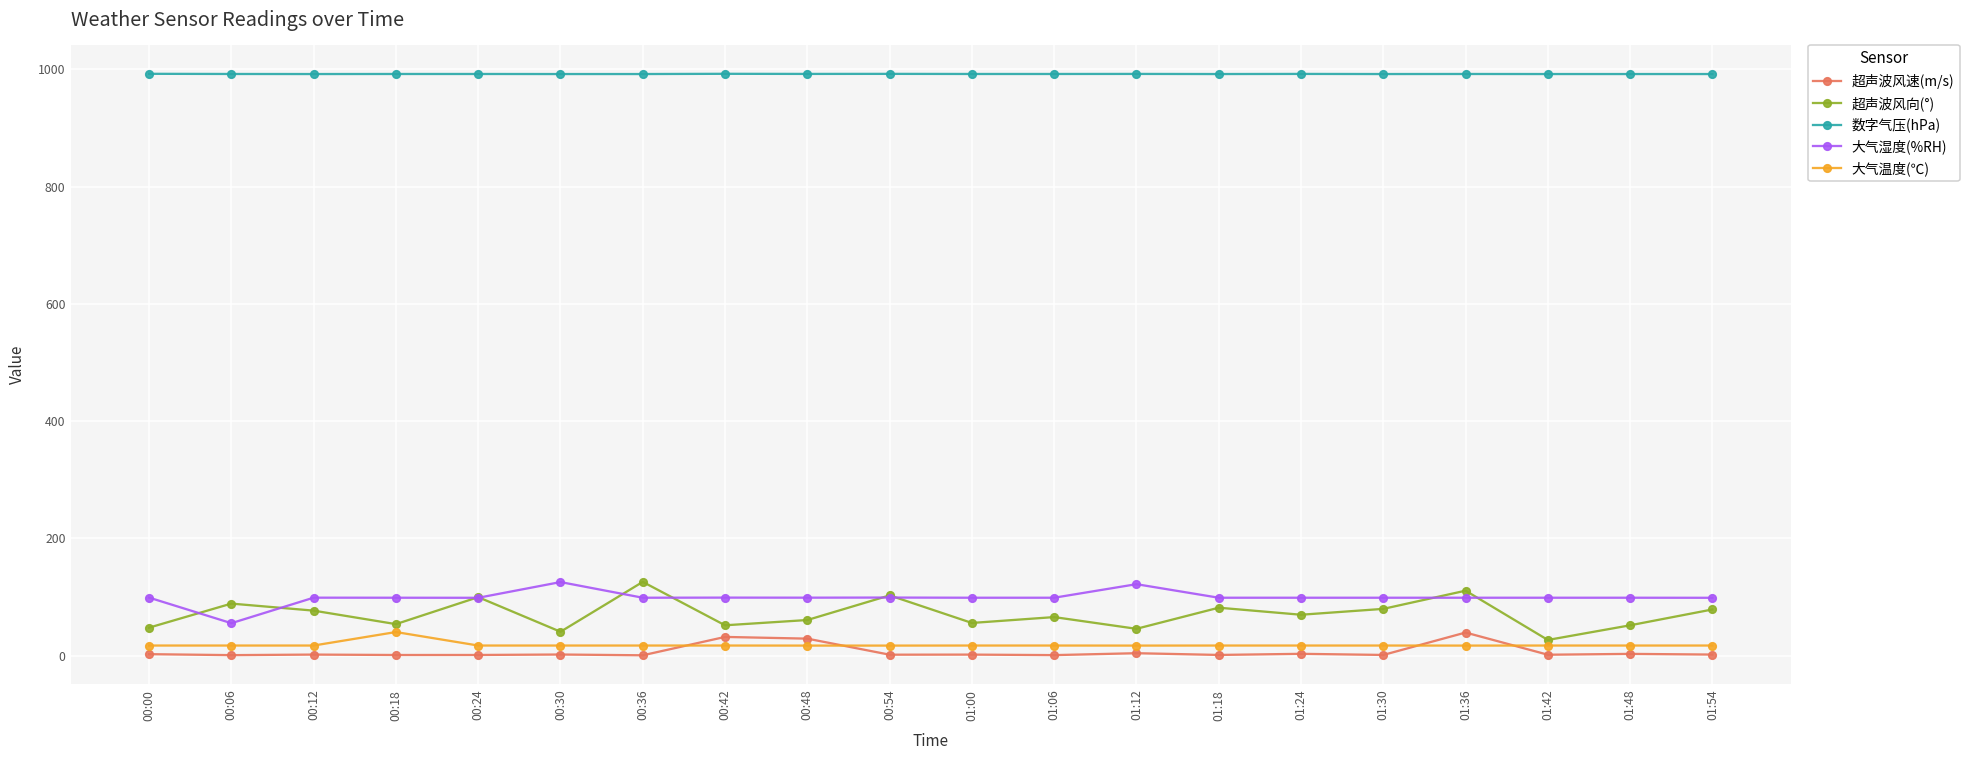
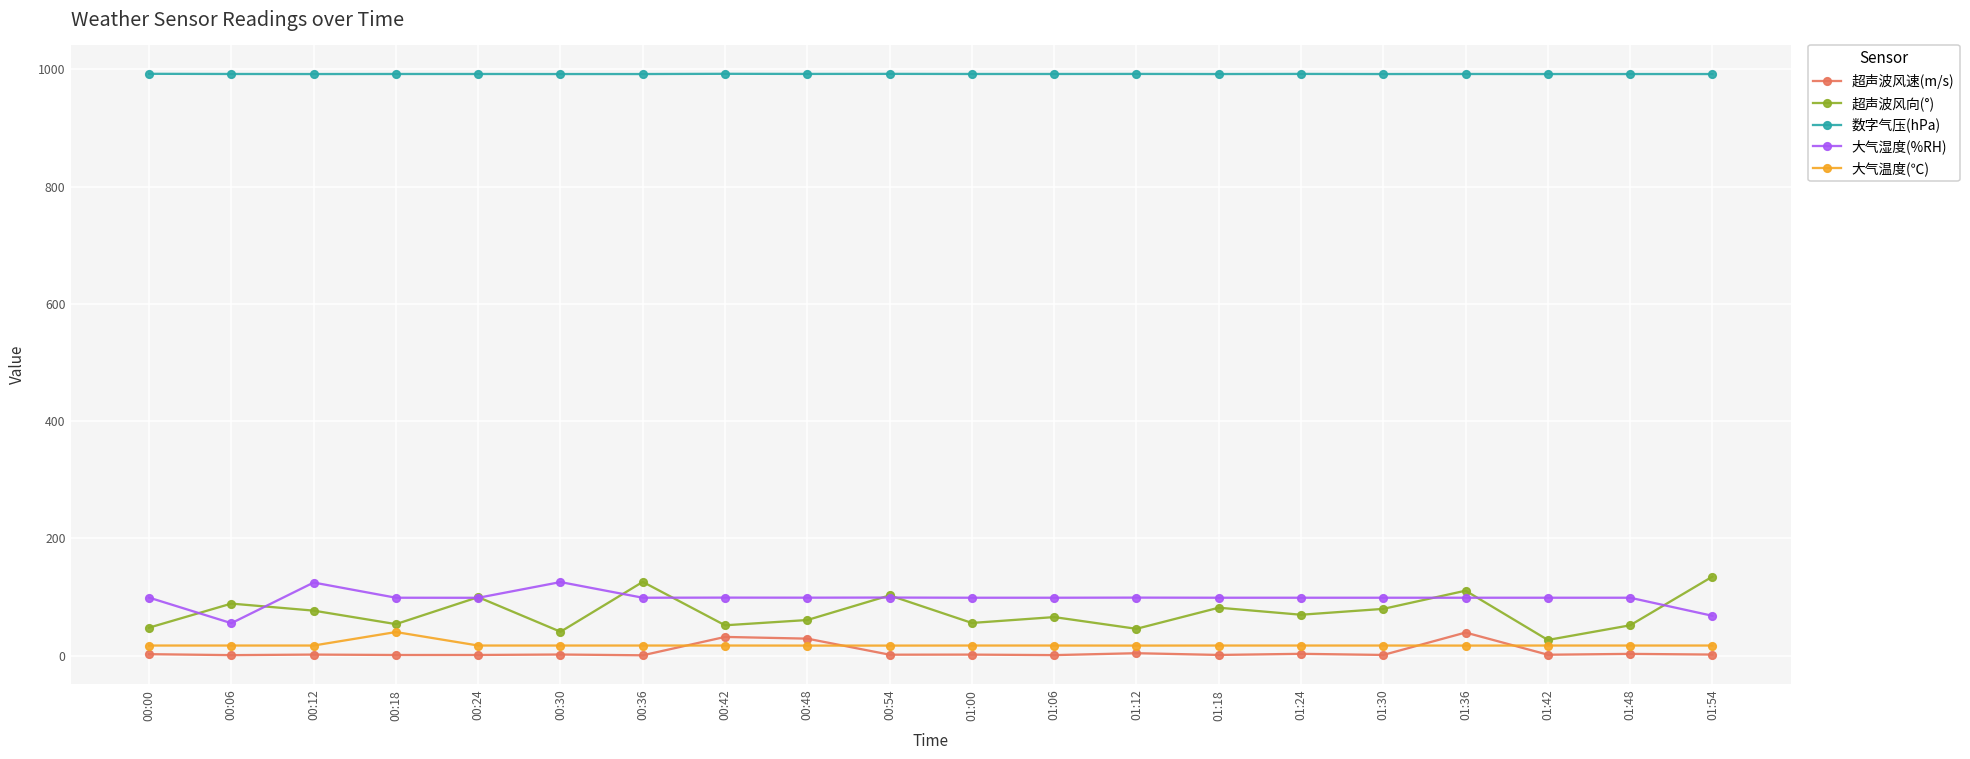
大气湿度(%RH), 00:12: 100 -> 120
大气湿度(%RH), 01:12: 120 -> 100
超声波风向(°), 01:54: 80 -> 140
大气湿度(%RH), 01:54: 100 -> 70
